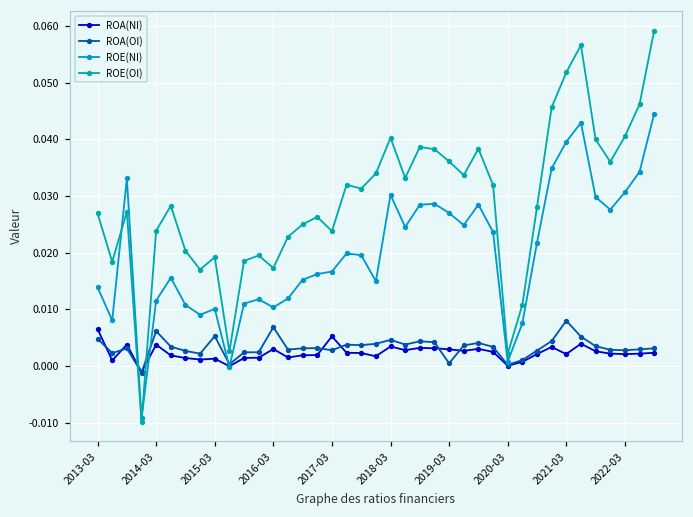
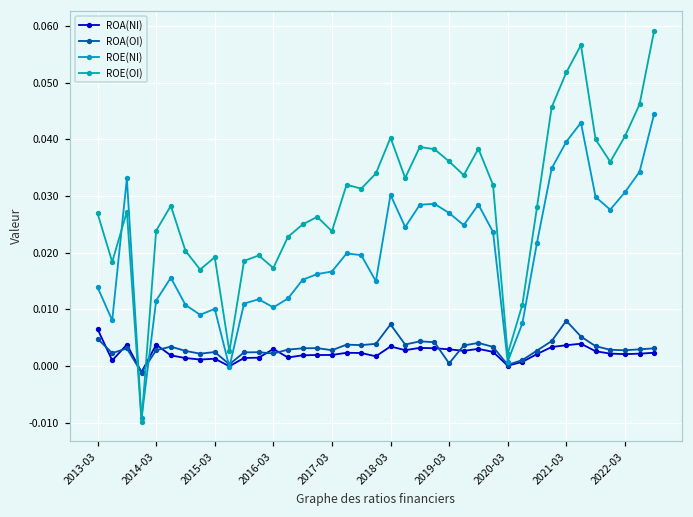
ROA(OI), 2014-03: 0.006 -> 0.003
ROA(OI), 2015-03: 0.005 -> 0.002
ROA(OI), 2016-03: 0.007 -> 0.002
ROA(NI), 2017-03: 0.005 -> 0.002
ROA(OI), 2018-03: 0.005 -> 0.007
ROA(NI), 2021-03: 0.002 -> 0.004
